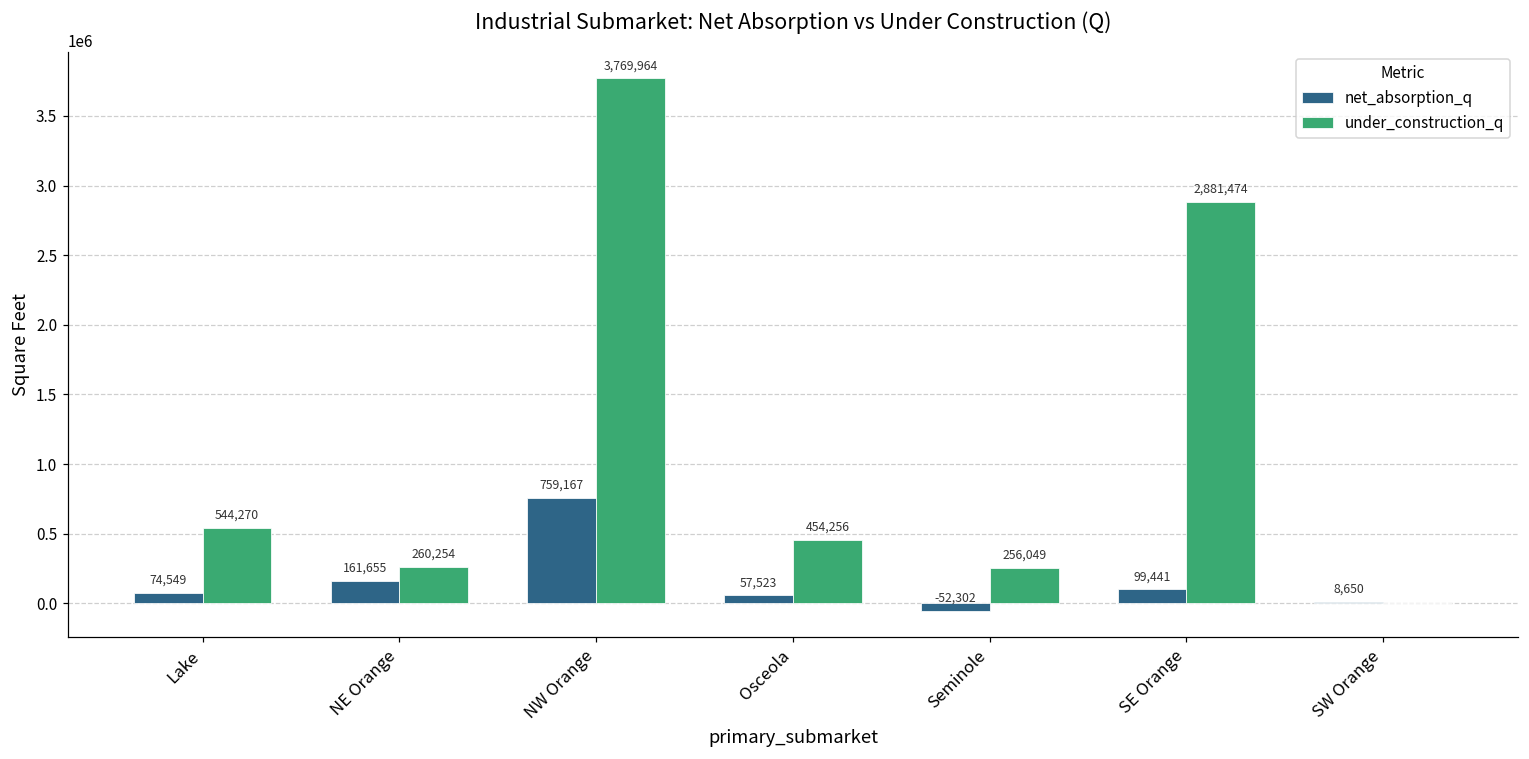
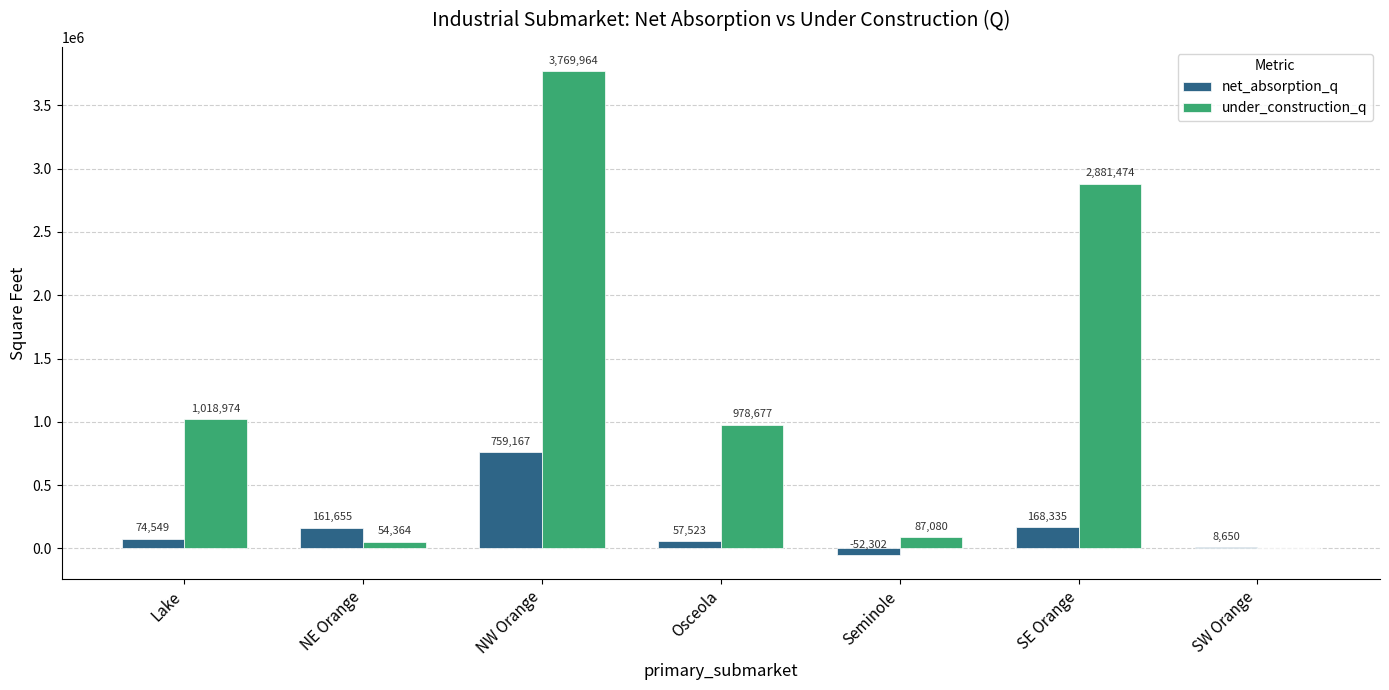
under_construction_q, Lake: 544,270 -> 1,018,974
under_construction_q, NE Orange: 260,254 -> 54,364
under_construction_q, Osceola: 454,256 -> 978,677
under_construction_q, Seminole: 256,049 -> 87,080
net_absorption_q, SE Orange: 99,441 -> 168,335
